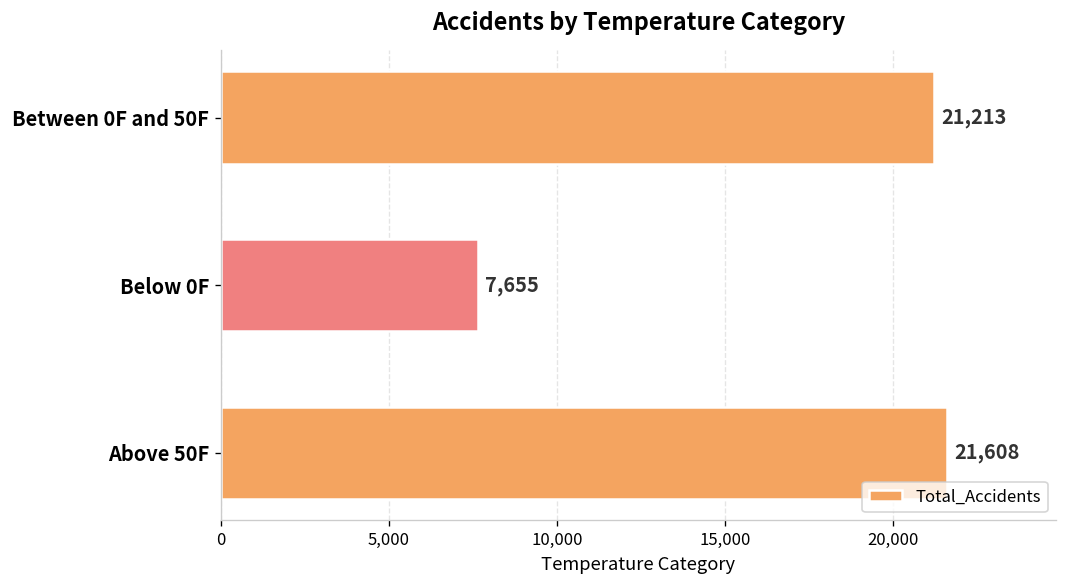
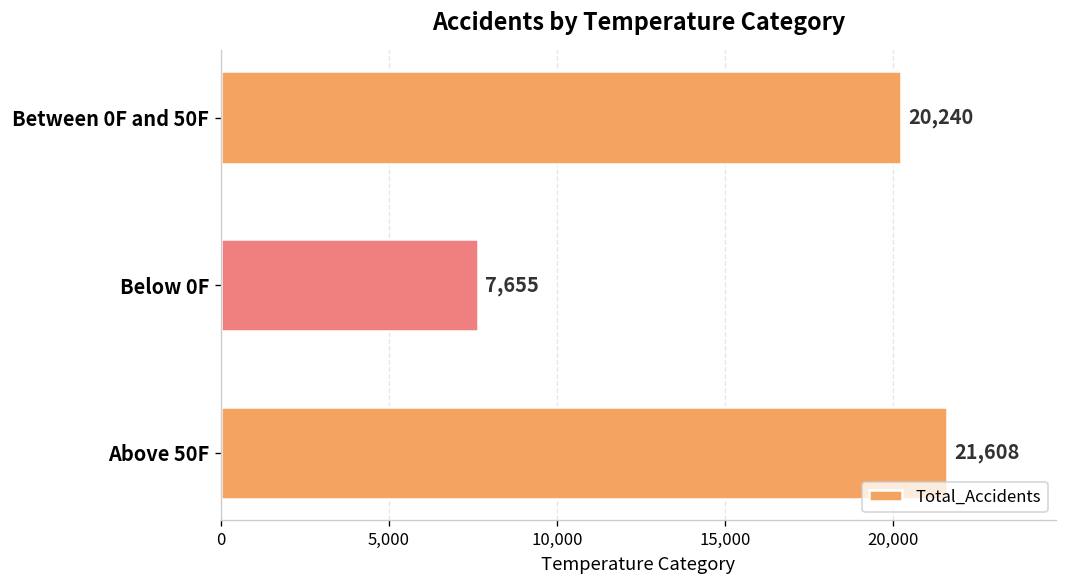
Between 0F and 50F: 21,213 -> 20,240
